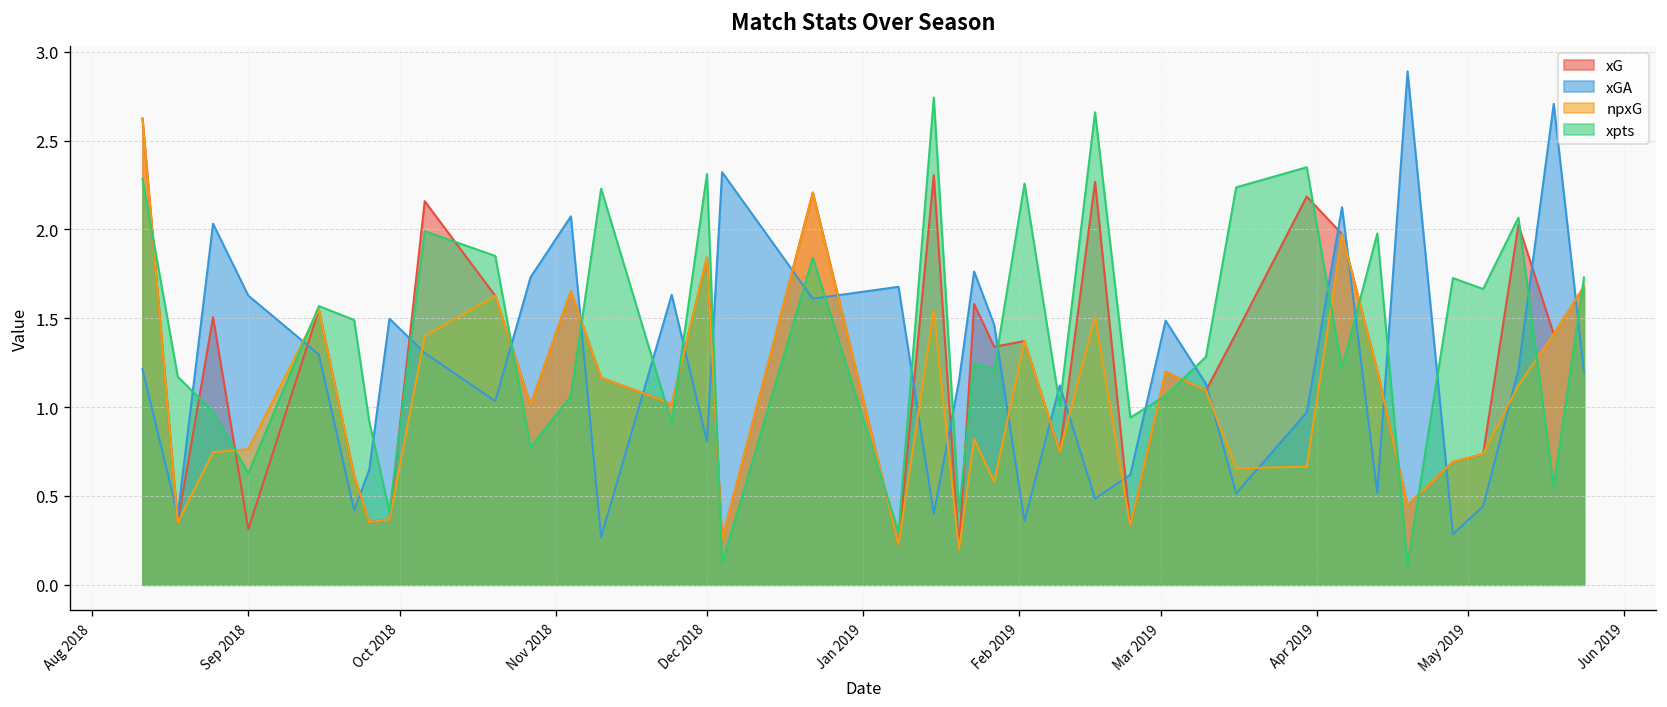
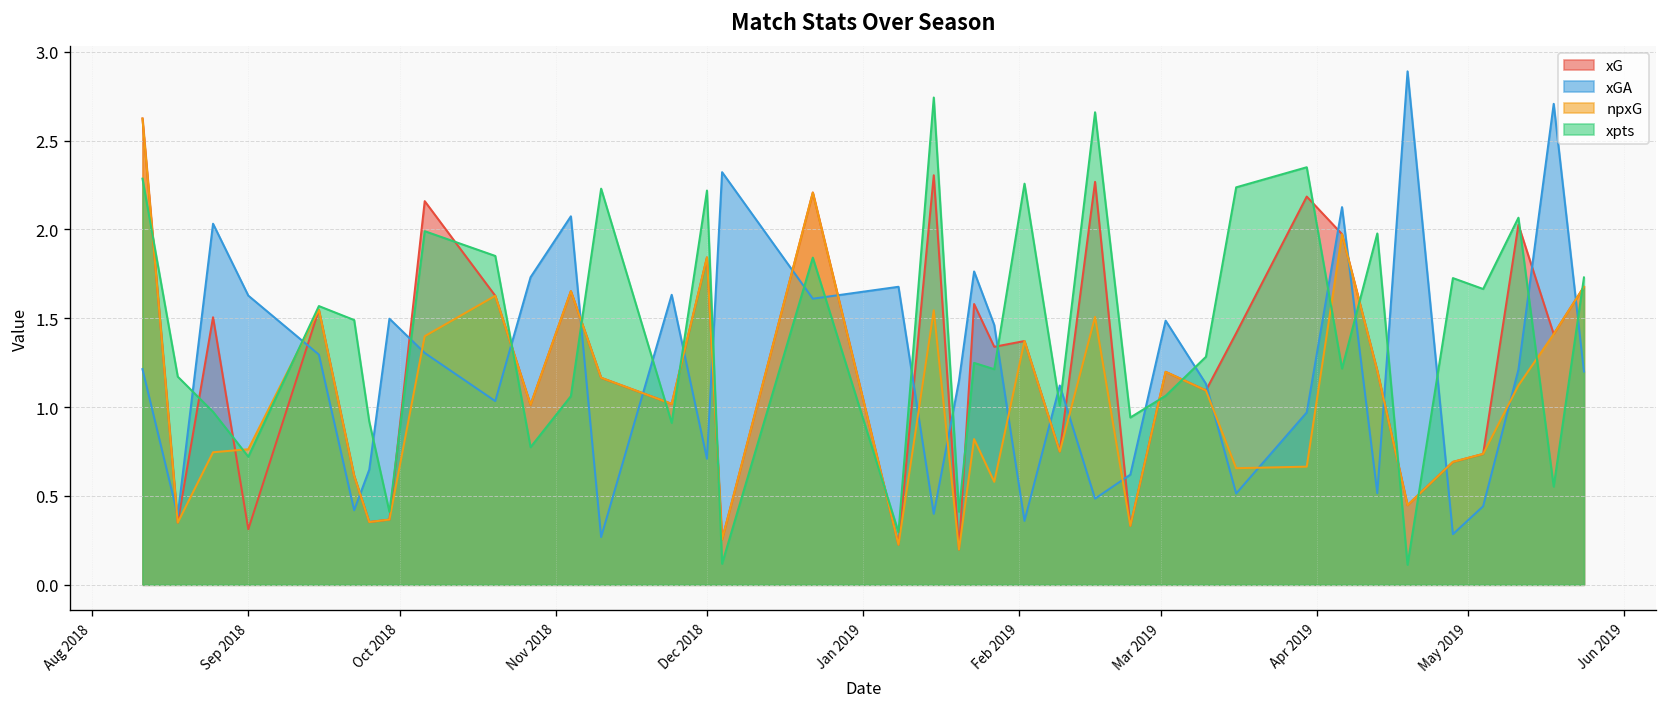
xpts, Sep 2018: 0.63 -> 0.72
xGA, Dec 2018: 0.81 -> 0.71
xpts, Dec 2018: 2.31 -> 2.22
